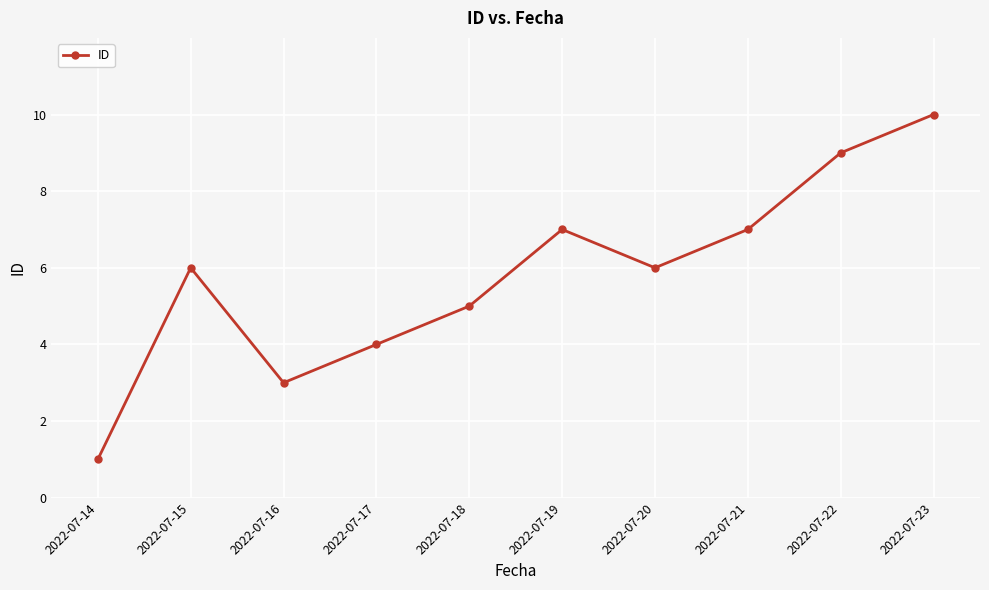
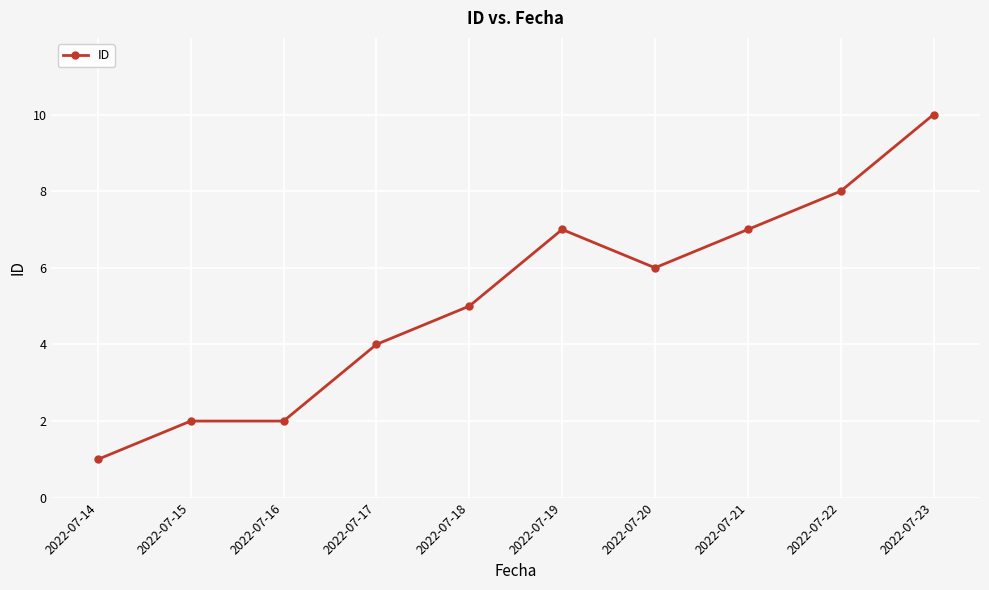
2022-07-15: 6 -> 2
2022-07-16: 3 -> 2
2022-07-22: 9 -> 8
